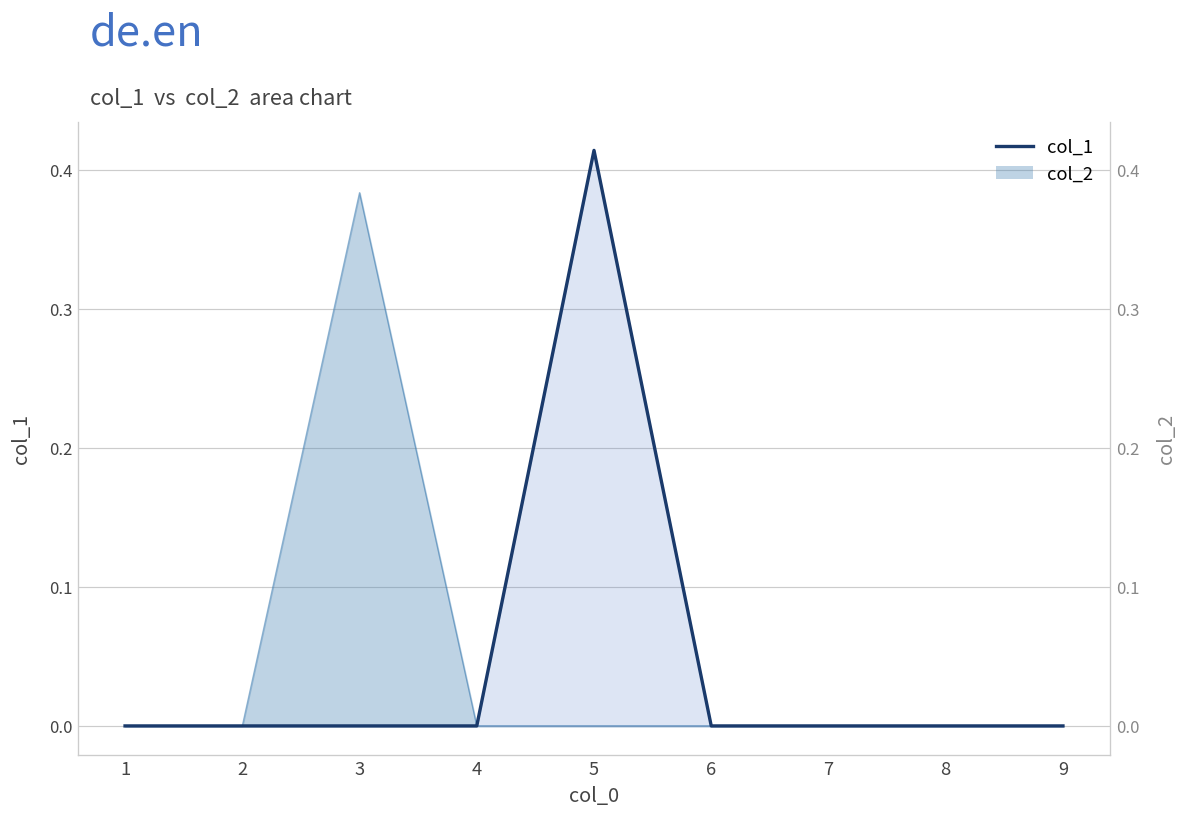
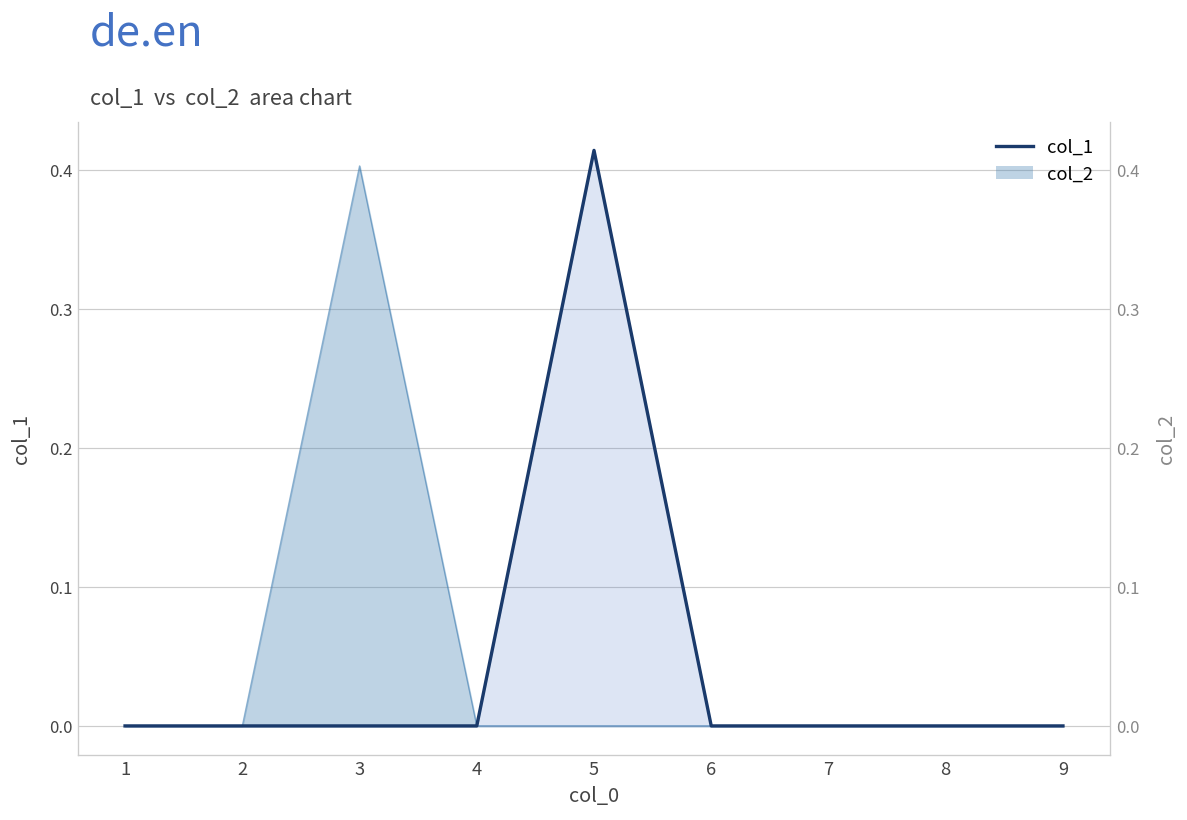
col_2, 3: 0.383 -> 0.403
